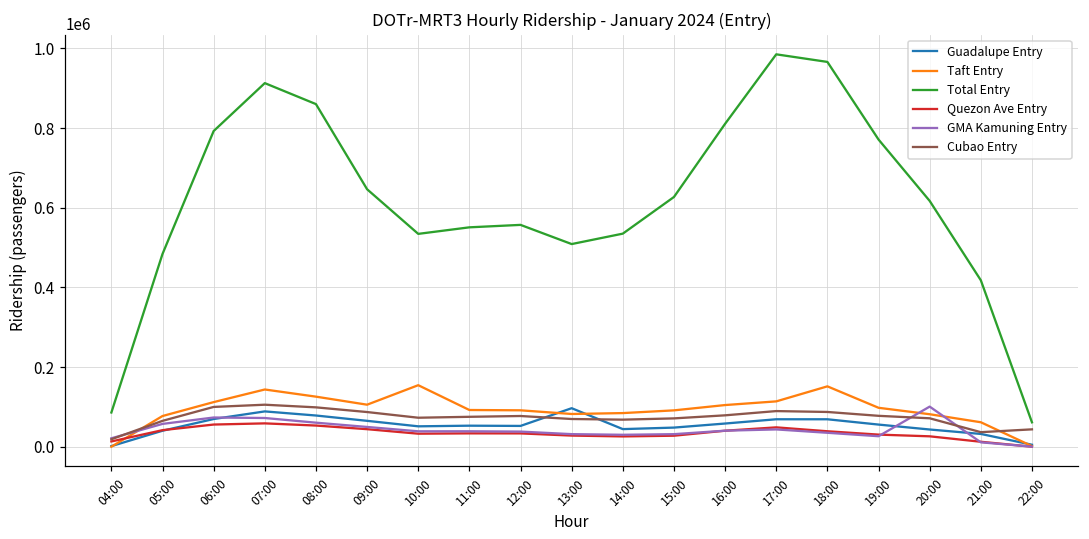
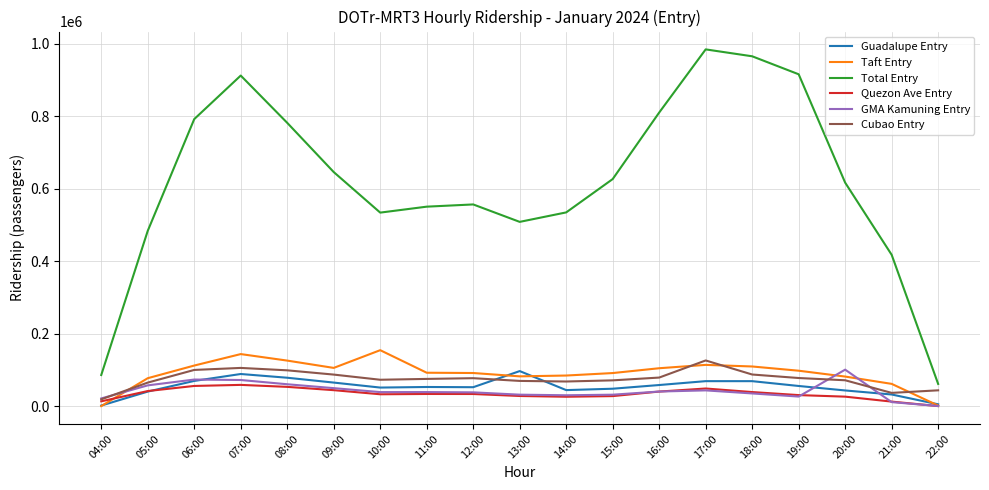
Total Entry, 08:00: 860000 -> 780000
Cubao Entry, 17:00: 90000 -> 130000
Taft Entry, 18:00: 150000 -> 110000
Total Entry, 19:00: 770000 -> 920000
